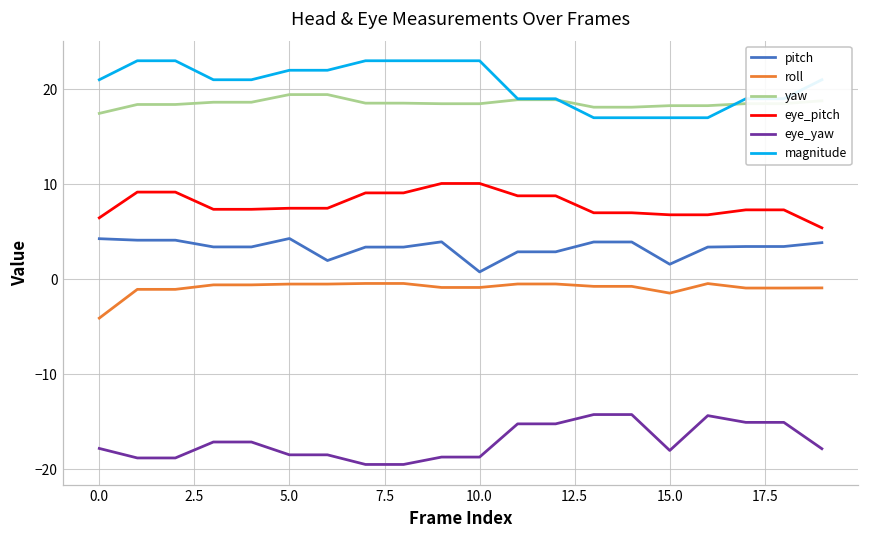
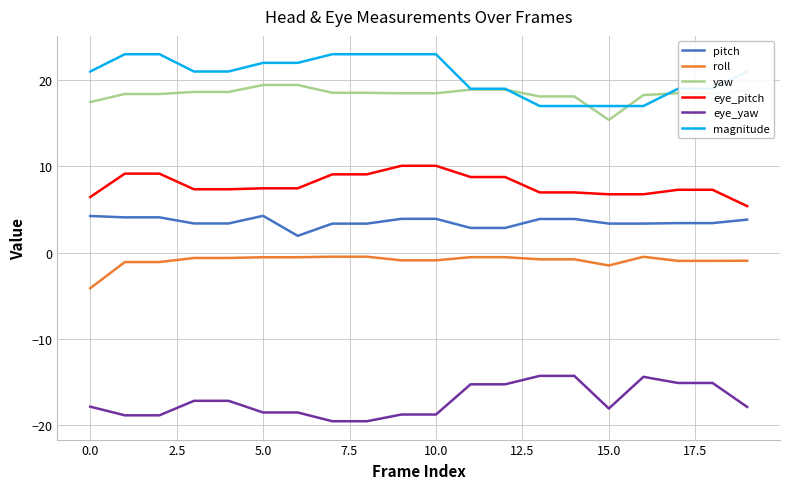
pitch, 10.0: 1 -> 4
pitch, 15.0: 2 -> 3
yaw, 15.0: 18 -> 15
